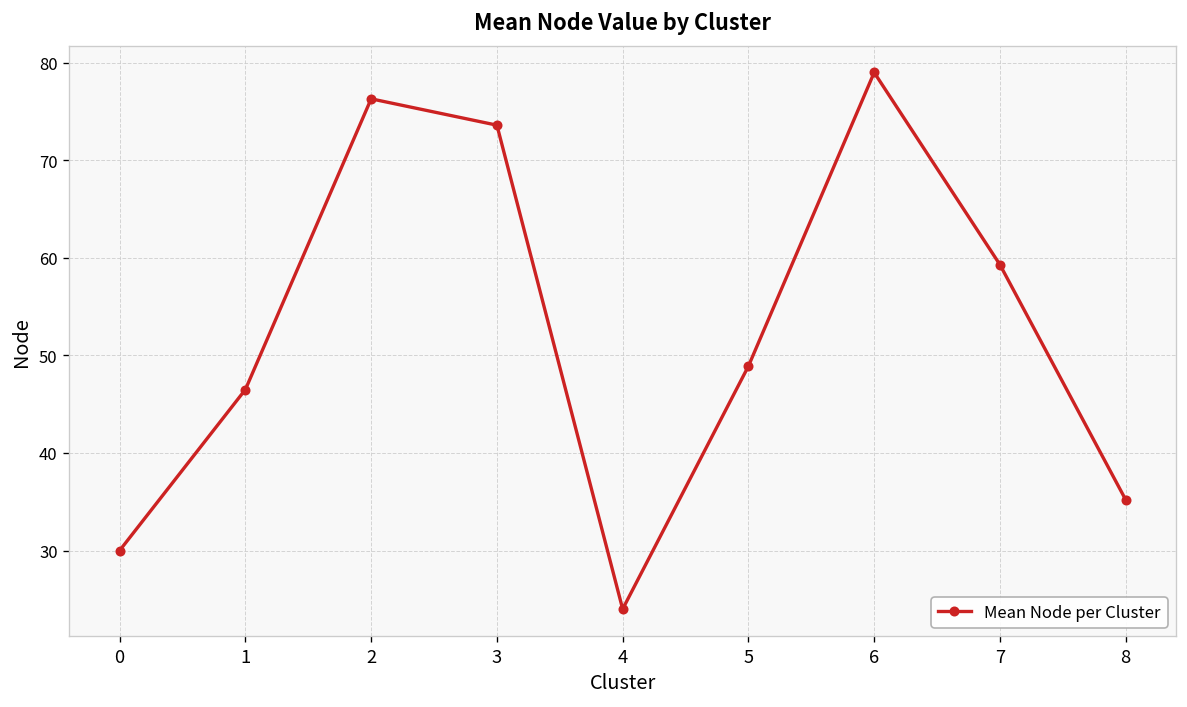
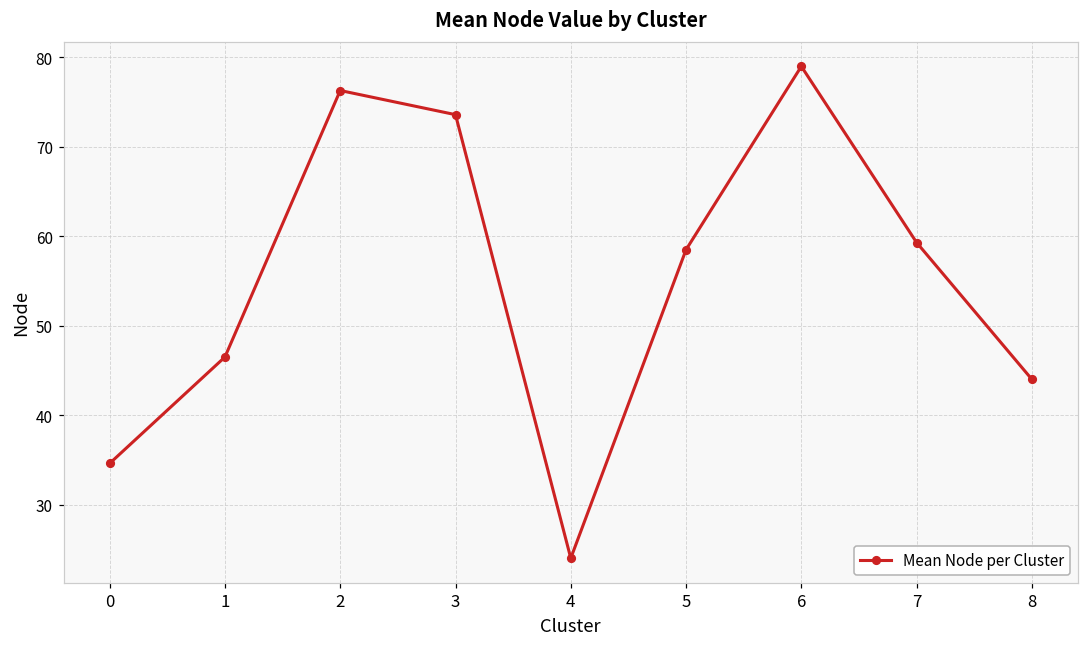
0: 30 -> 35
5: 49 -> 59
8: 35 -> 44
